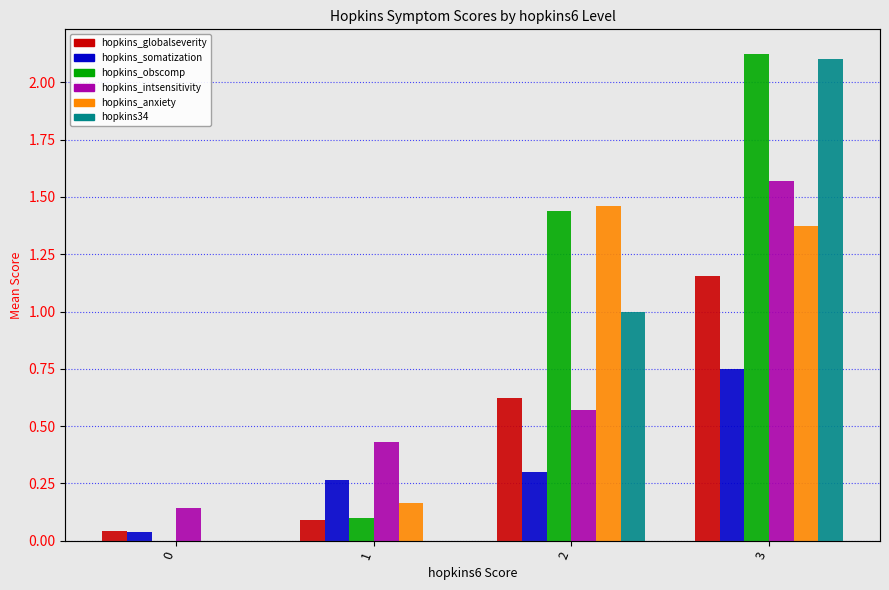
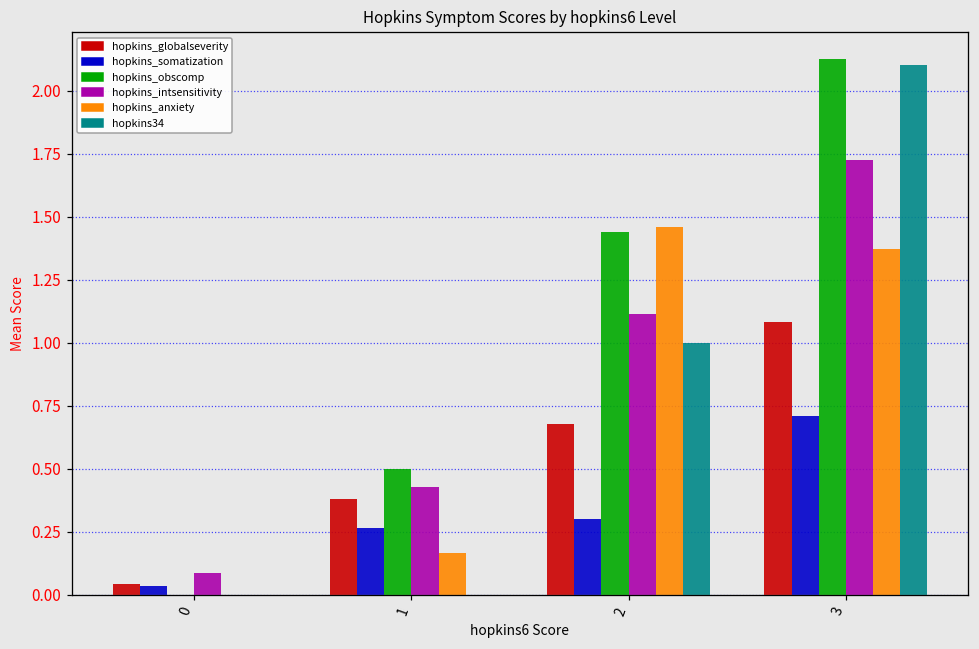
hopkins_intsensitivity, 0: 0.14 -> 0.09
hopkins_globalseverity, 1: 0.09 -> 0.38
hopkins_obscomp, 1: 0.1 -> 0.5
hopkins_globalseverity, 2: 0.62 -> 0.68
hopkins_intsensitivity, 2: 0.57 -> 1.11
hopkins_globalseverity, 3: 1.16 -> 1.08
hopkins_somatization, 3: 0.75 -> 0.71
hopkins_intsensitivity, 3: 1.57 -> 1.73
